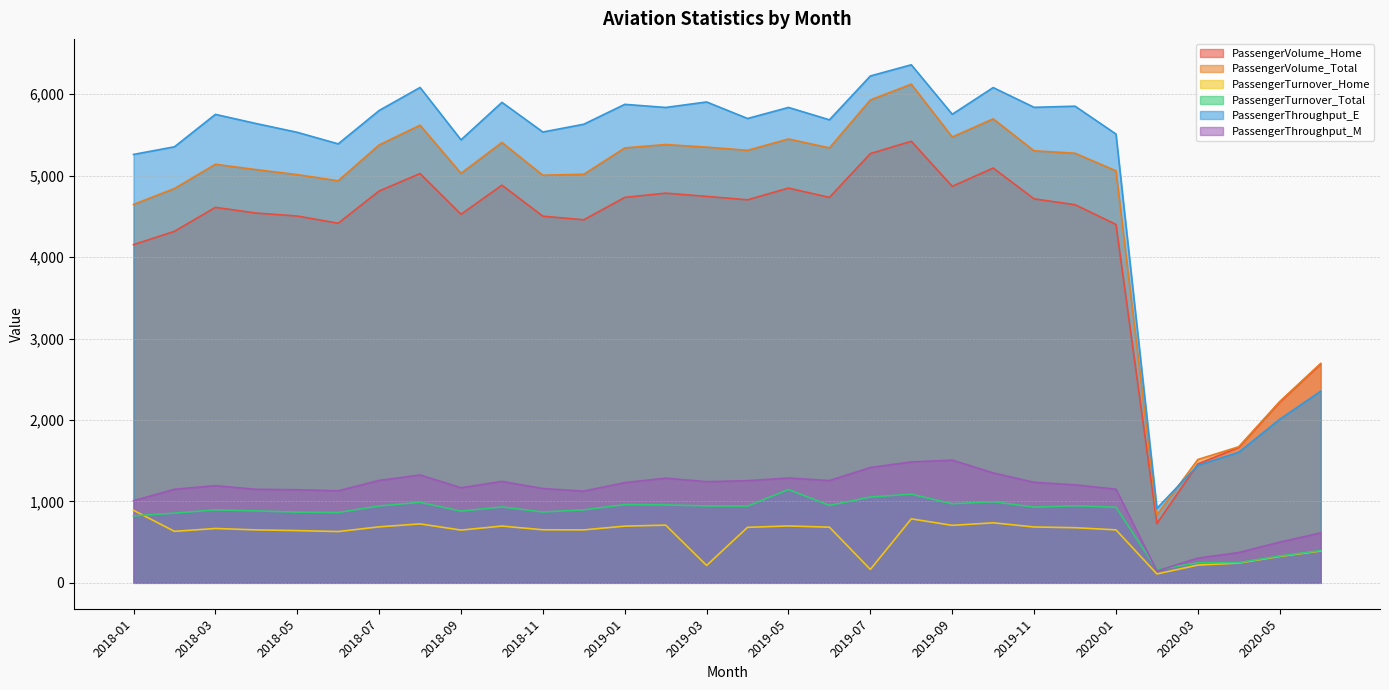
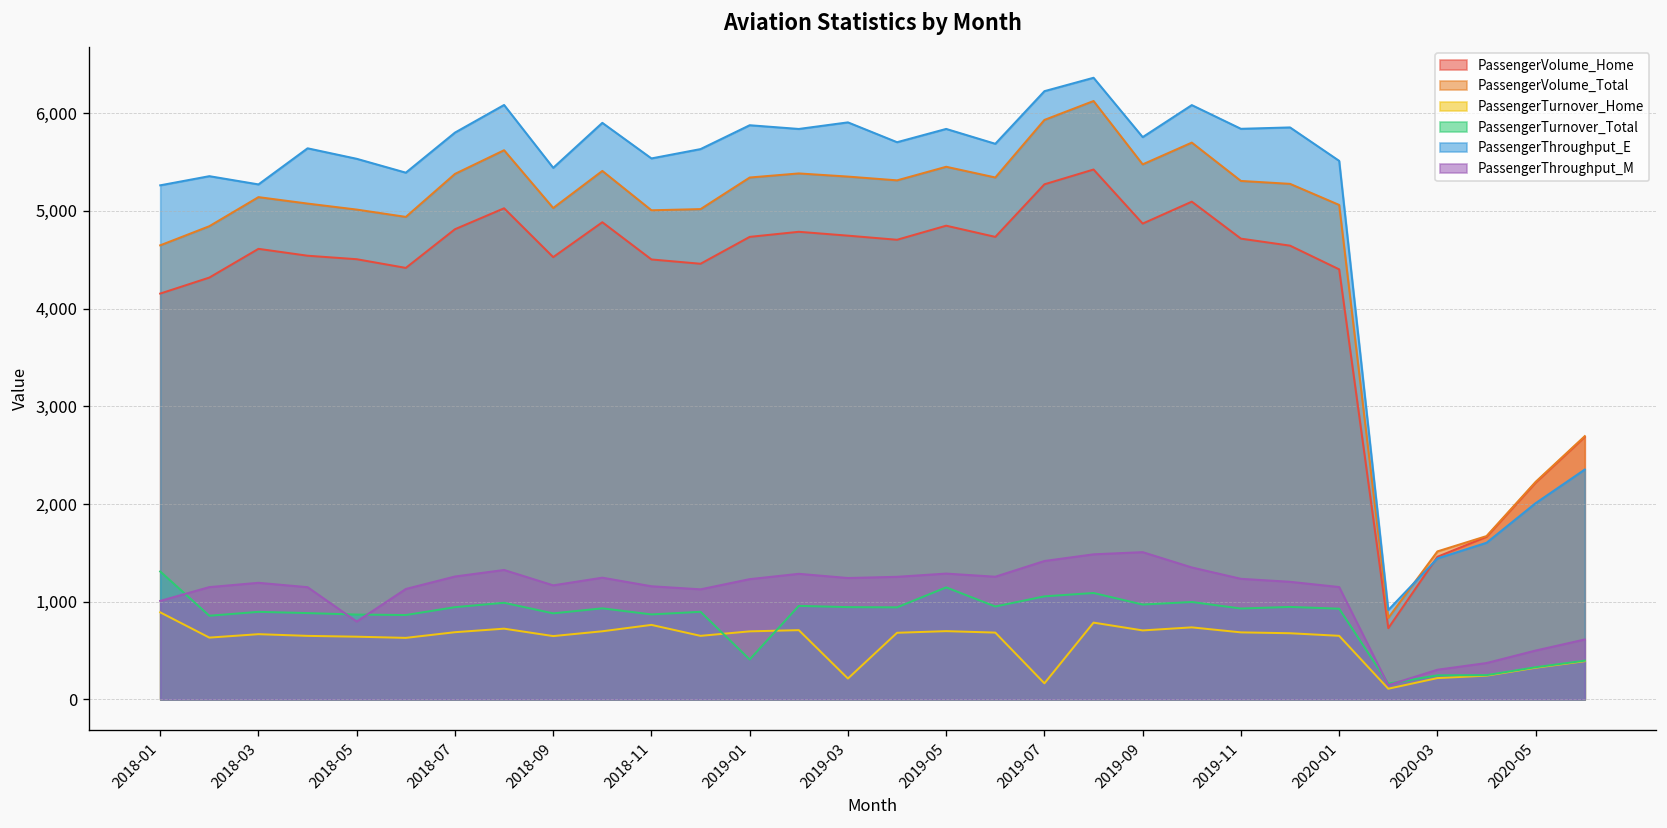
PassengerTurnover_Total, 2018-01: 800 -> 1,300
PassengerThroughput_E, 2018-03: 5,800 -> 5,300
PassengerThroughput_M, 2018-05: 1,100 -> 800
PassengerTurnover_Home, 2018-11: 700 -> 800
PassengerTurnover_Total, 2019-01: 1,000 -> 400
